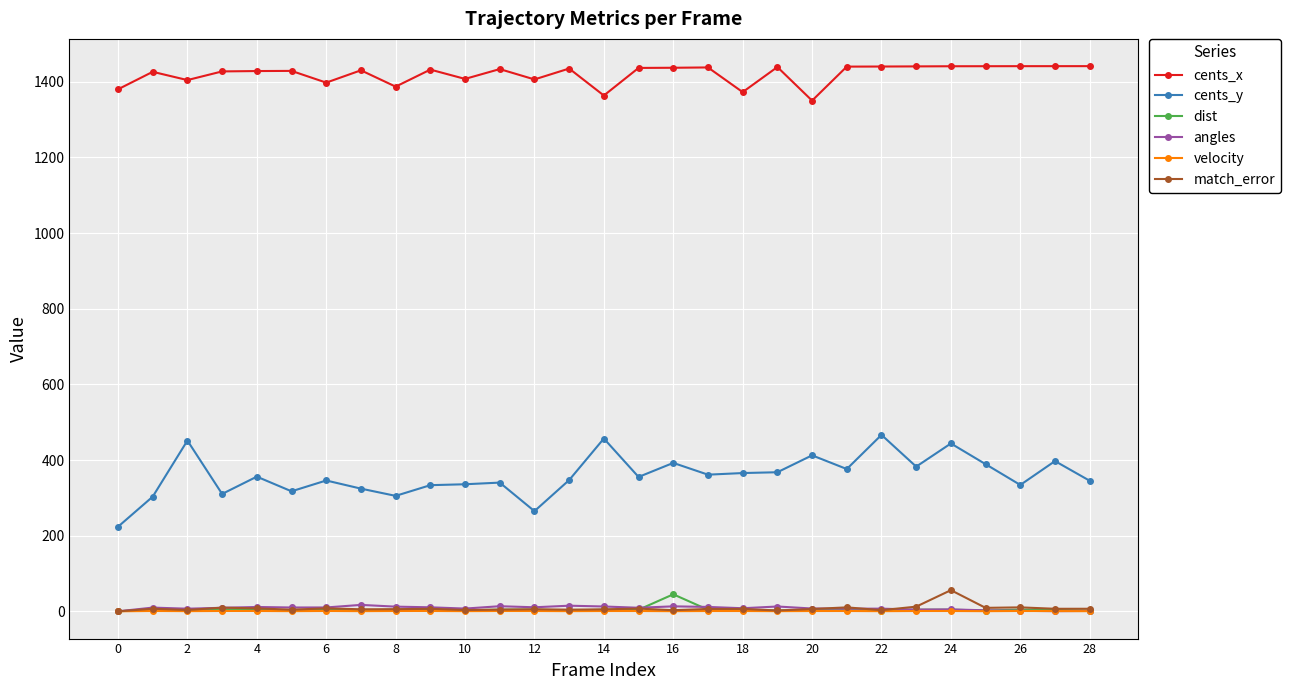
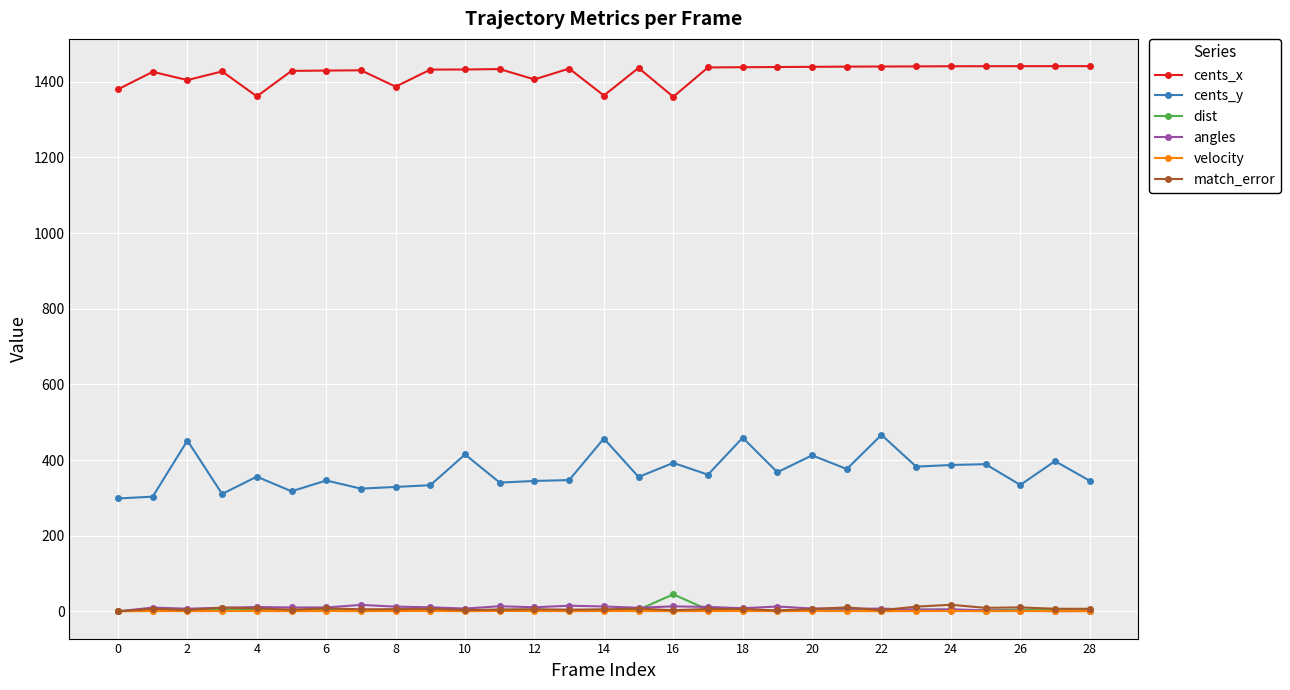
cents_y, 0: 220 -> 300
cents_x, 4: 1430 -> 1360
cents_x, 6: 1400 -> 1430
cents_y, 8: 310 -> 330
cents_x, 10: 1410 -> 1430
cents_y, 10: 340 -> 410
cents_y, 12: 260 -> 340
cents_x, 16: 1440 -> 1360
cents_x, 18: 1370 -> 1440
cents_y, 18: 370 -> 460
cents_x, 20: 1350 -> 1440
cents_y, 24: 440 -> 390
match_error, 24: 60 -> 20
